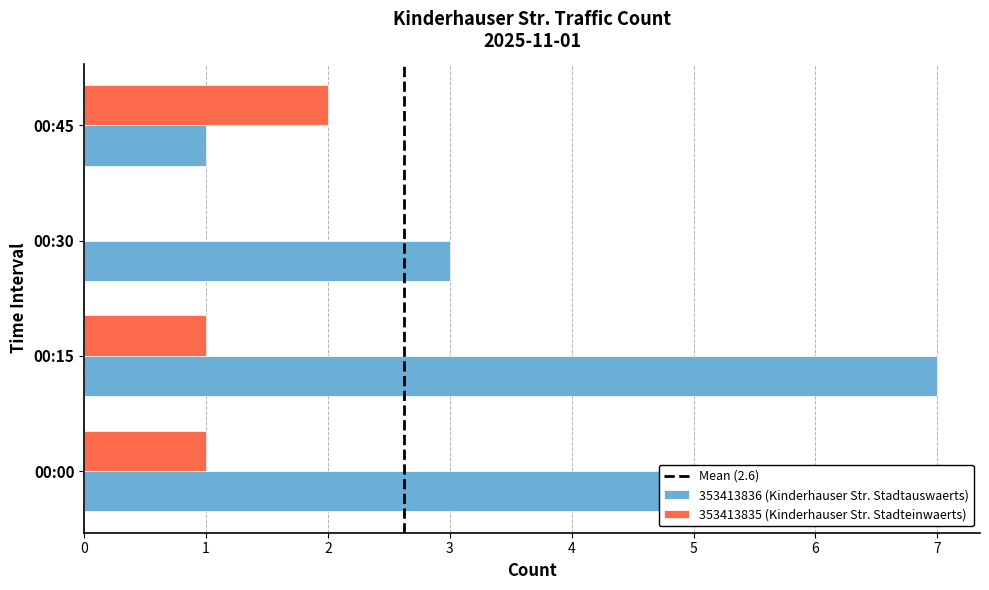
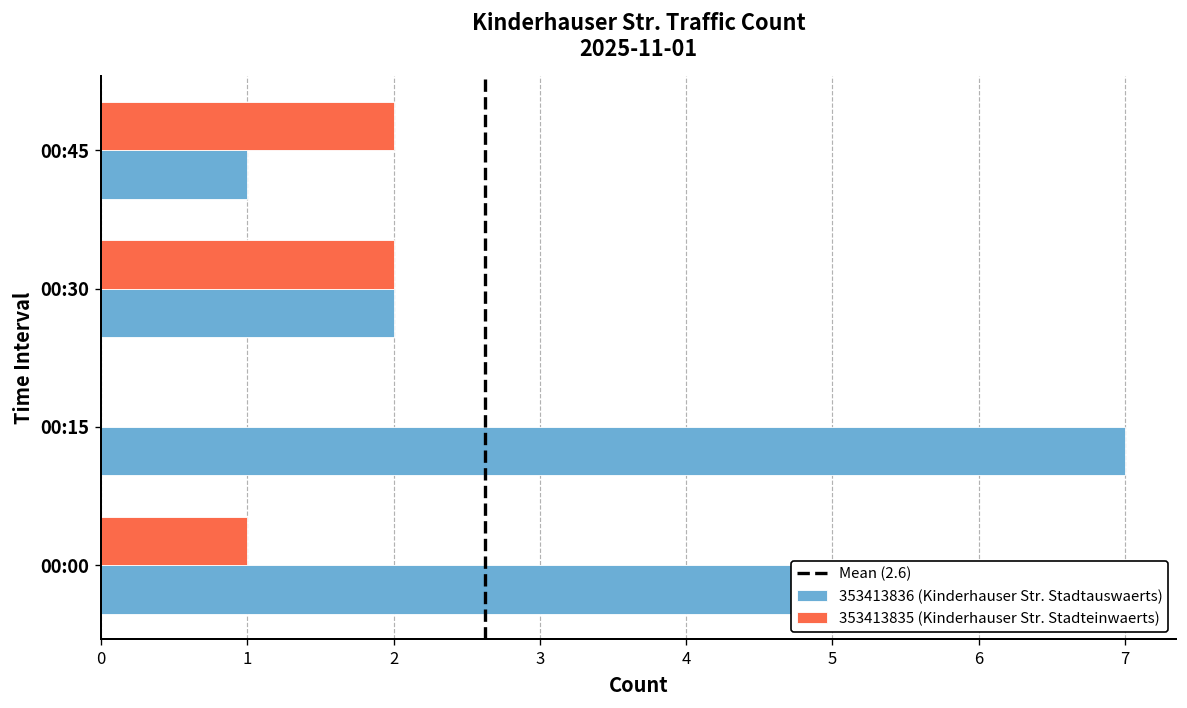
353413835 (Kinderhauser Str. Stadteinwaerts), 00:30: 0 -> 2
353413836 (Kinderhauser Str. Stadtauswaerts), 00:30: 3 -> 2
353413835 (Kinderhauser Str. Stadteinwaerts), 00:15: 1 -> 0
